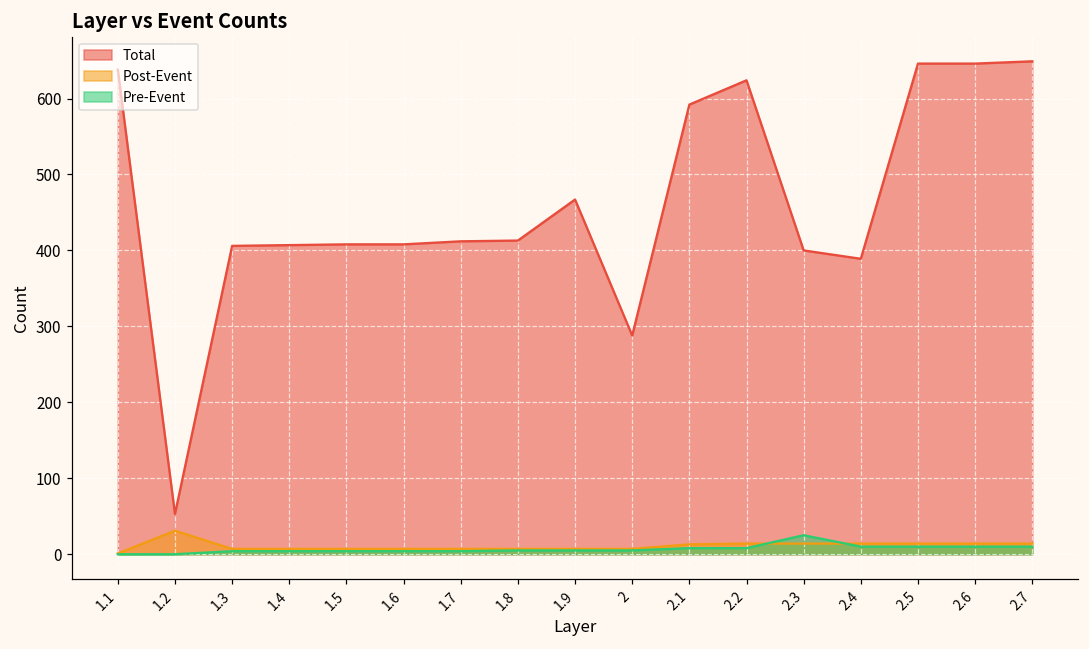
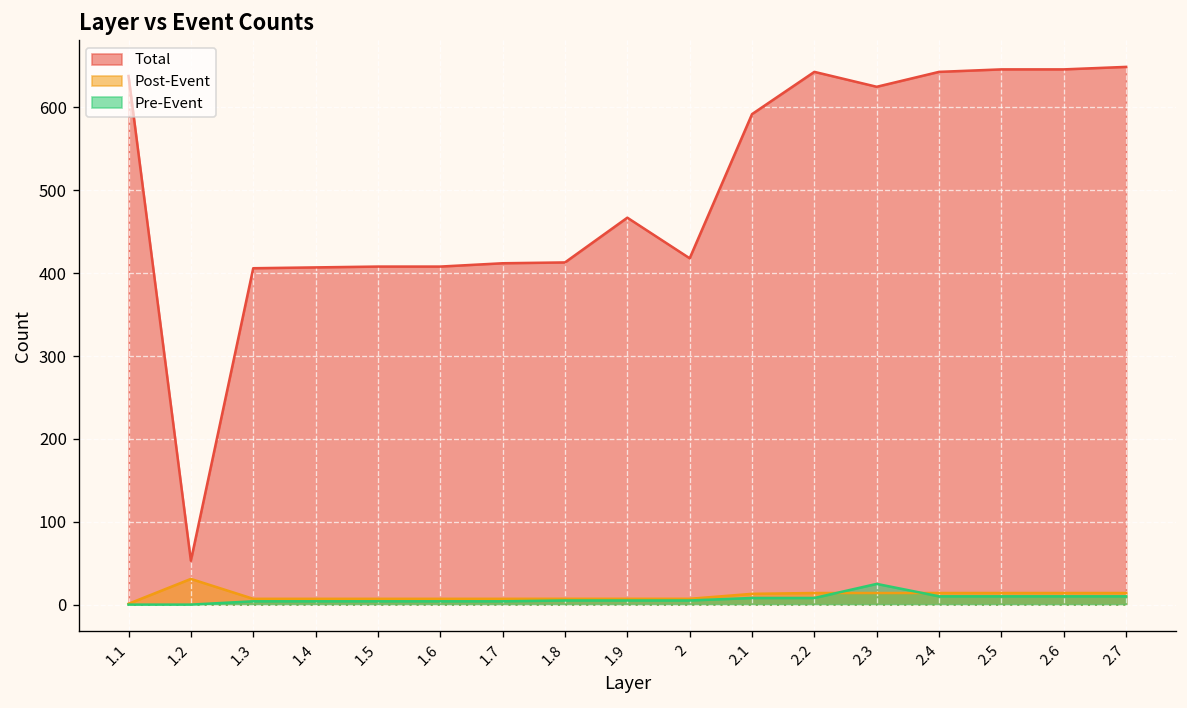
Total, 2: 290 -> 420
Total, 2.2: 620 -> 640
Total, 2.3: 400 -> 630
Total, 2.4: 390 -> 640
